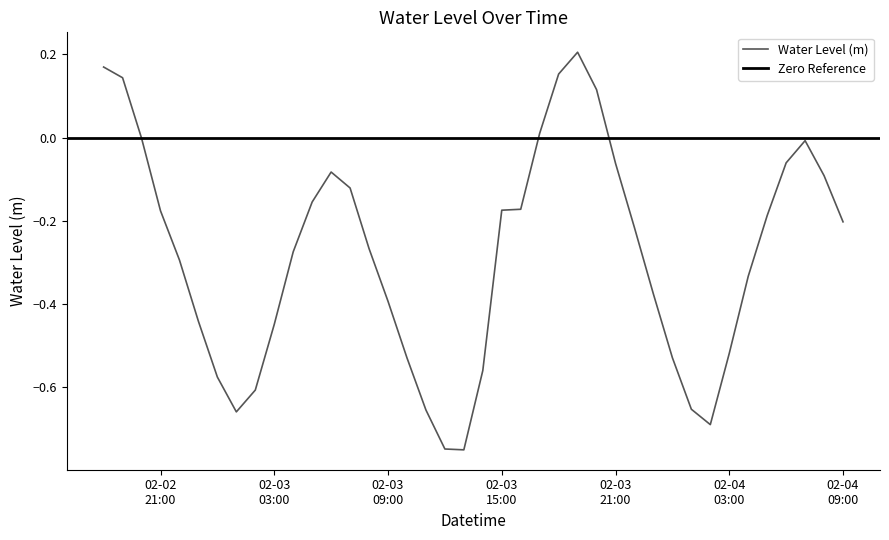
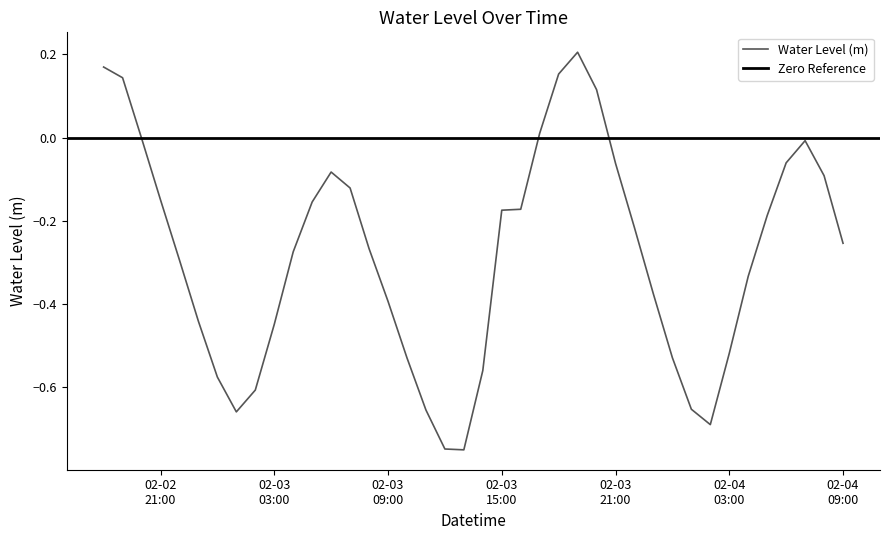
02-02 21:00: -0.18 -> -0.15
02-04 09:00: -0.20 -> -0.25
